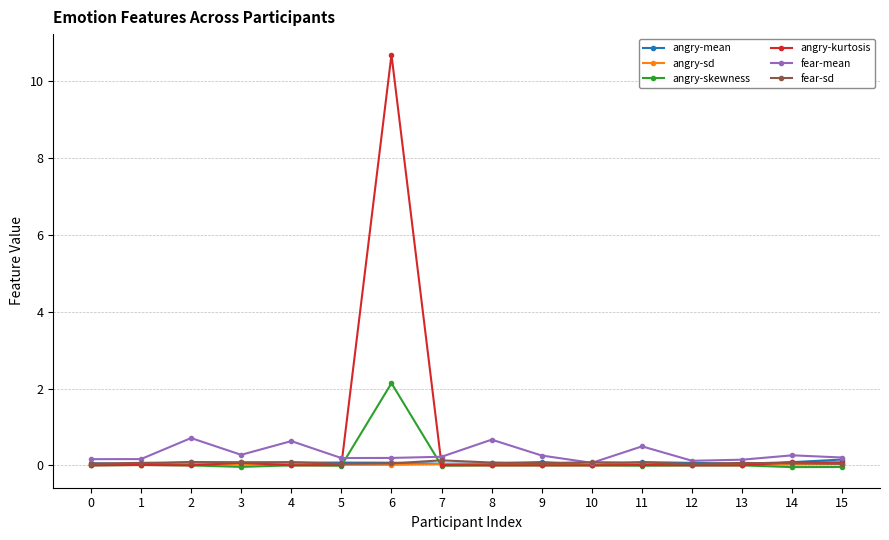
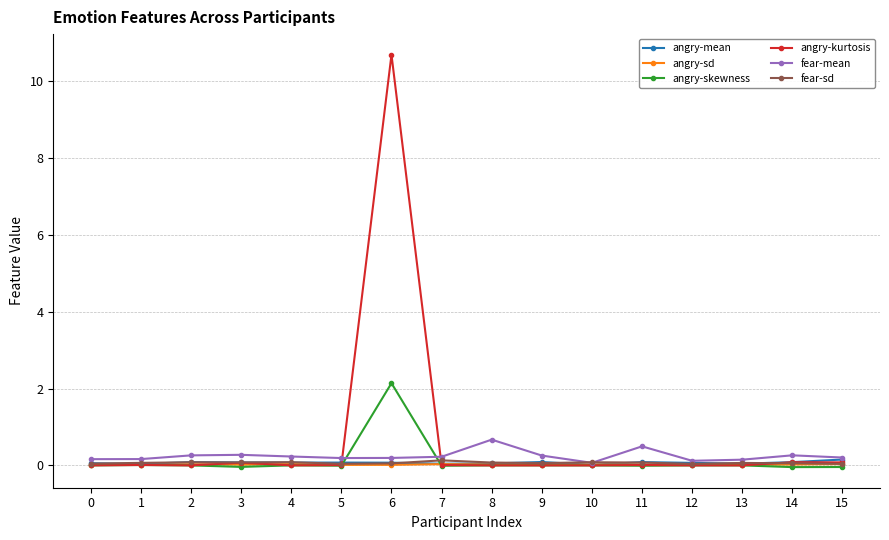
fear-mean, 2: 0.7 -> 0.3
fear-mean, 4: 0.6 -> 0.2
